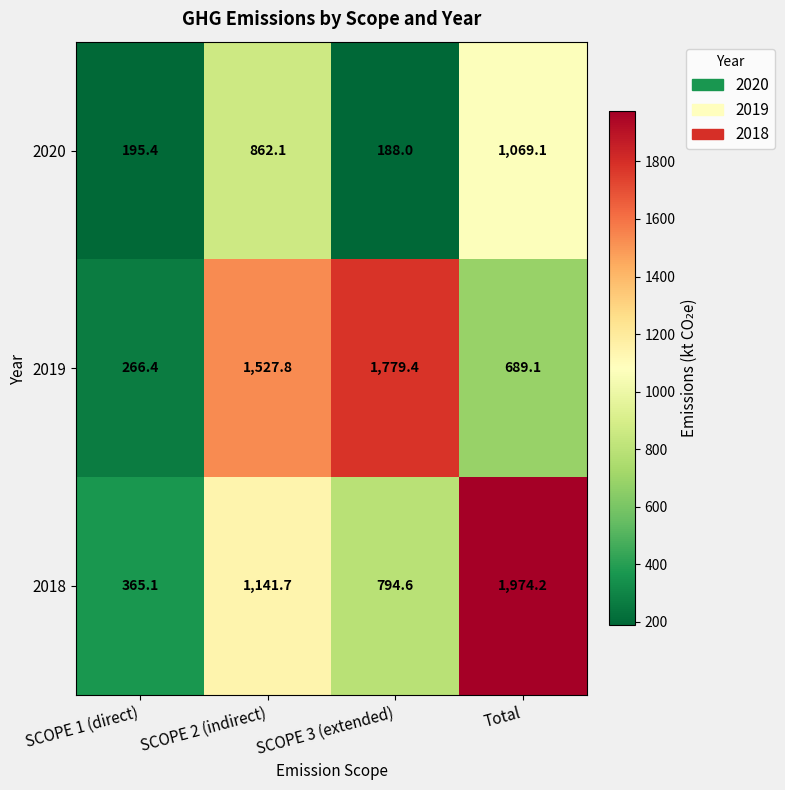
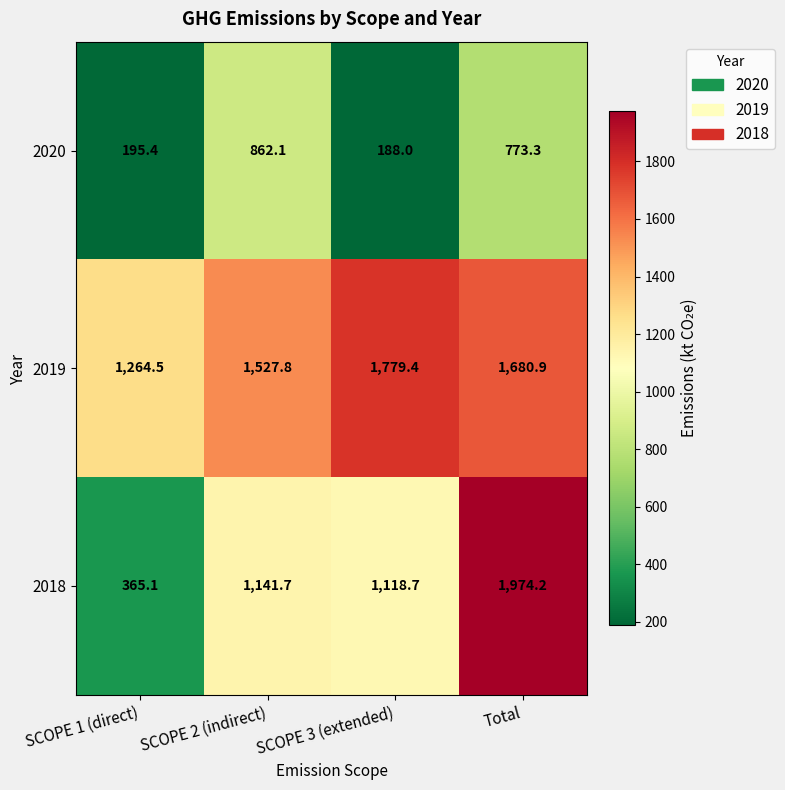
2020, Total: 1,069.1 -> 773.3
2019, SCOPE 1 (direct): 266.4 -> 1,264.5
2019, Total: 689.1 -> 1,680.9
2018, SCOPE 3 (extended): 794.6 -> 1,118.7
